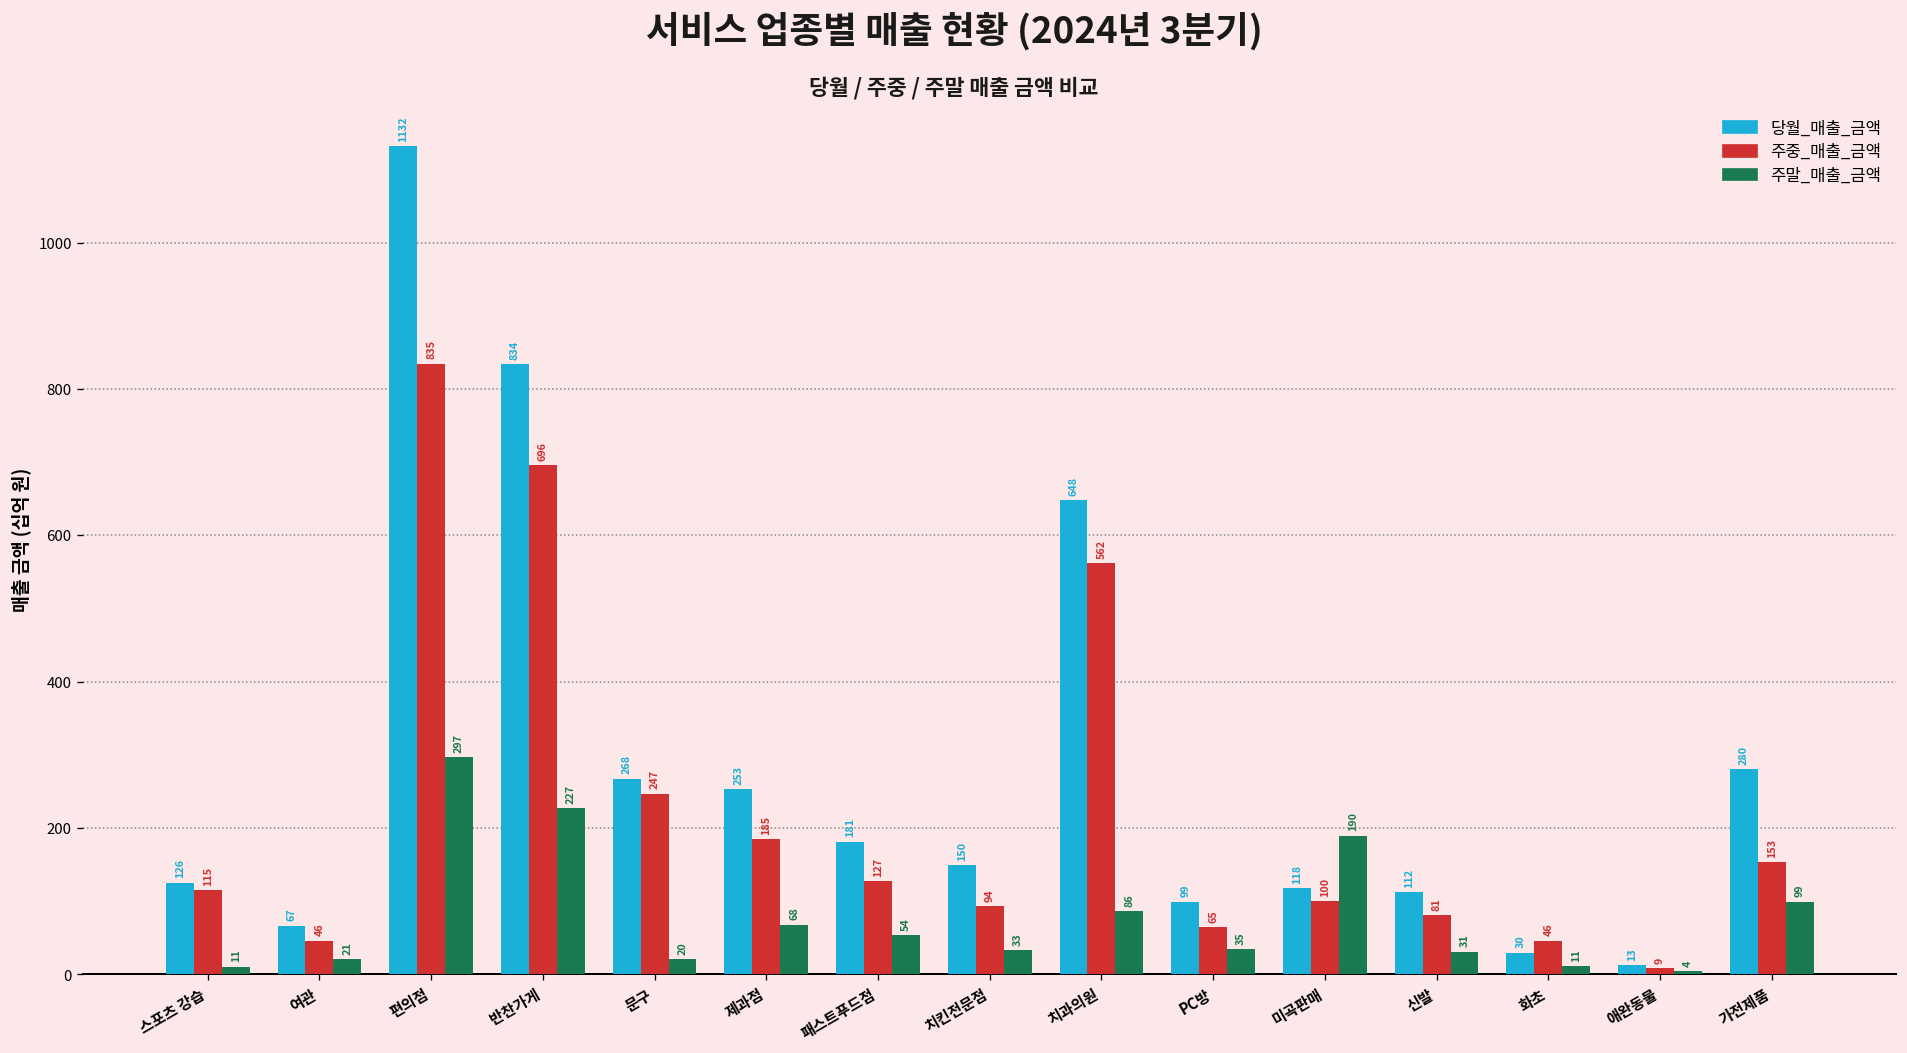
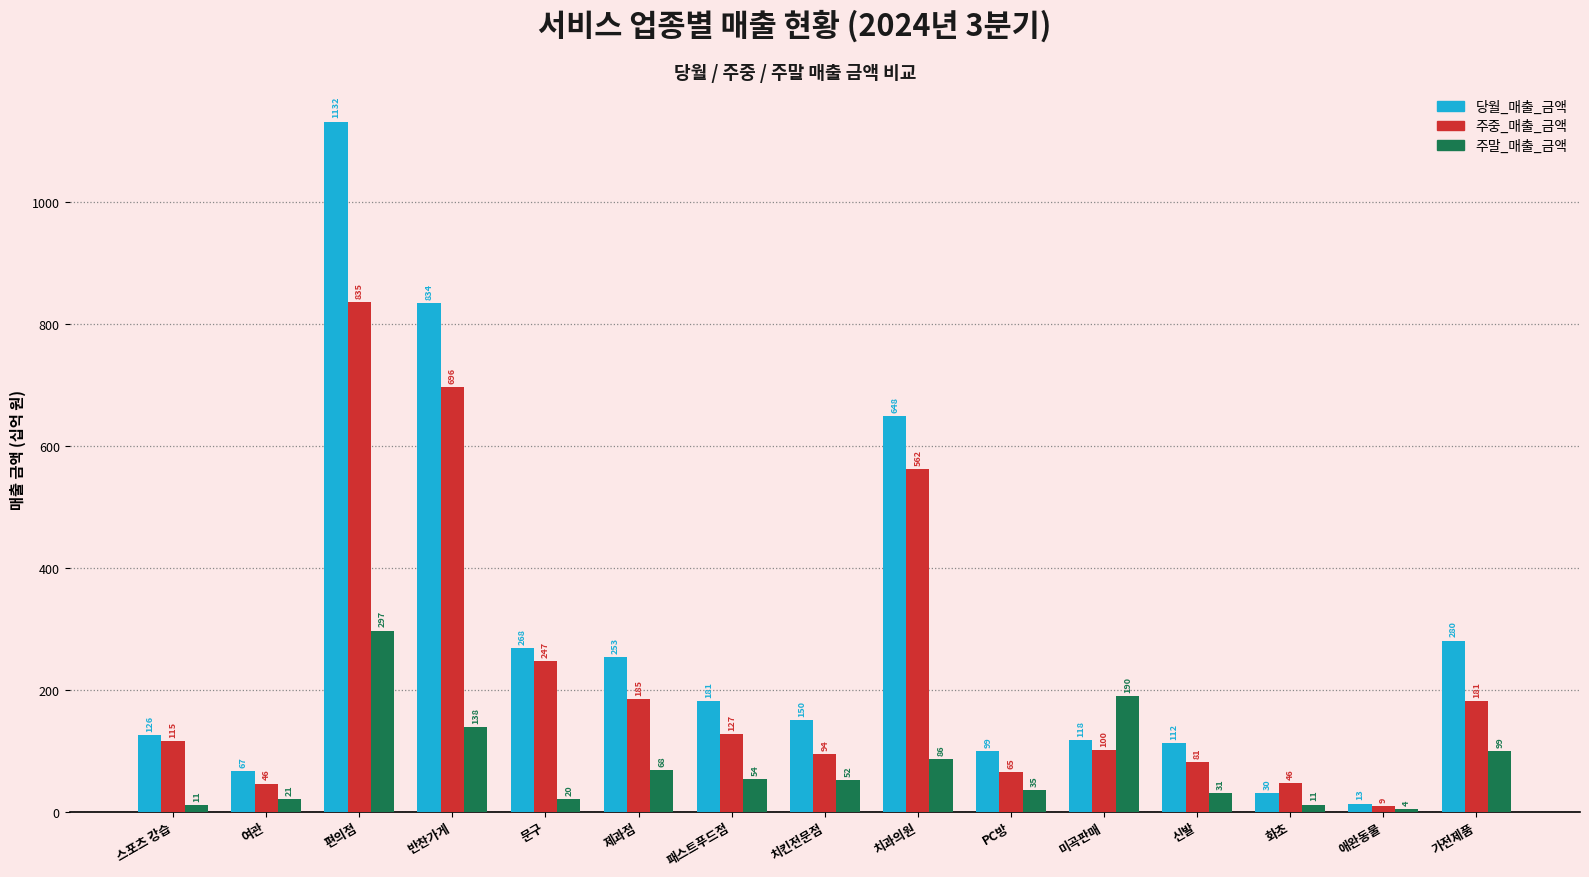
주말_매출_금액, 반찬가게: 227 -> 138
주말_매출_금액, 치킨전문점: 33 -> 52
주중_매출_금액, 가전제품: 153 -> 181
